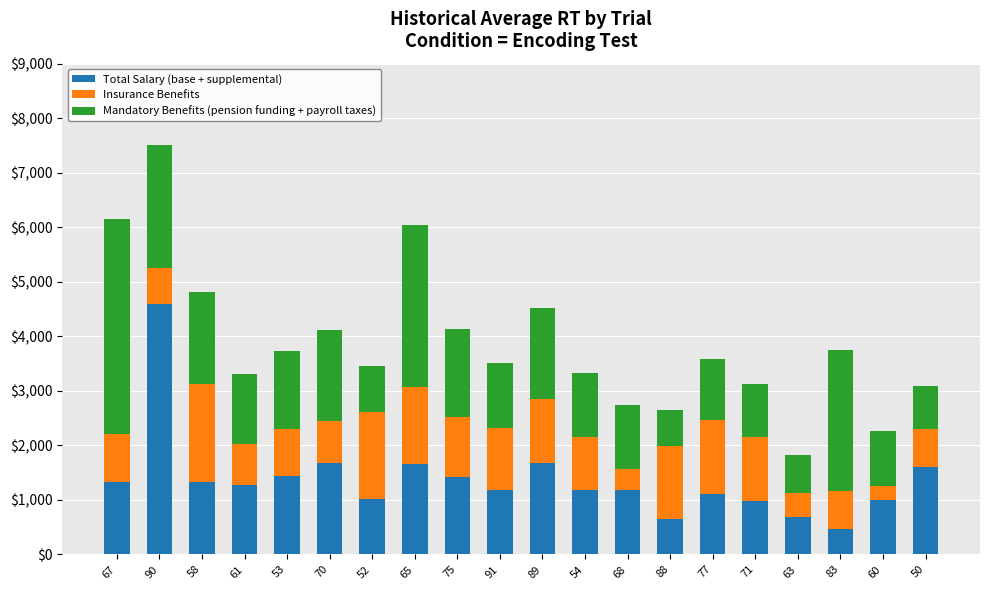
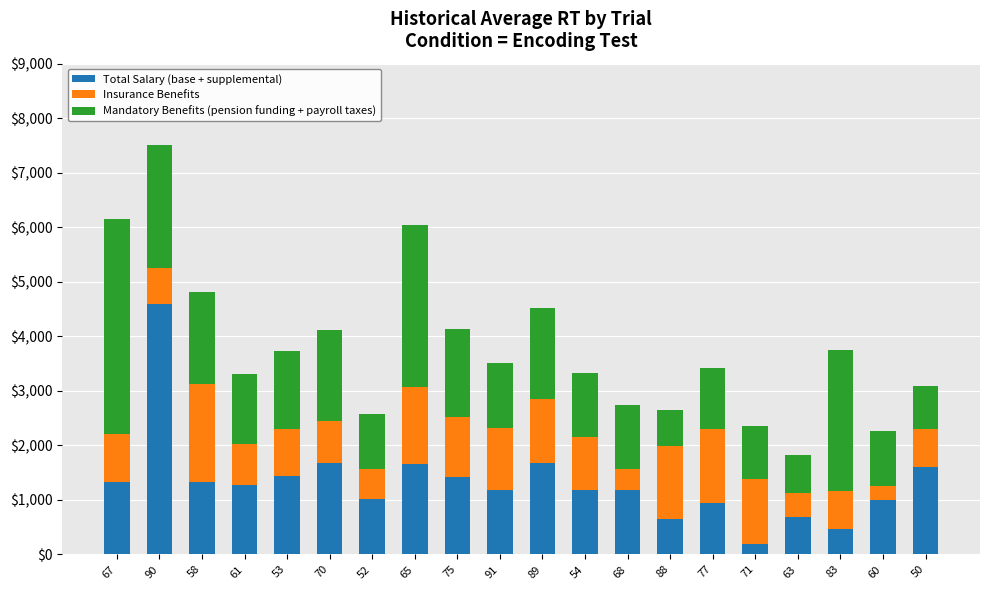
Insurance Benefits, 52: $1,600 -> $600
Mandatory Benefits (pension funding + payroll taxes), 52: $800 -> $1,000
Total Salary (base + supplemental), 77: $1,100 -> $900
Total Salary (base + supplemental), 71: $1,000 -> $200
